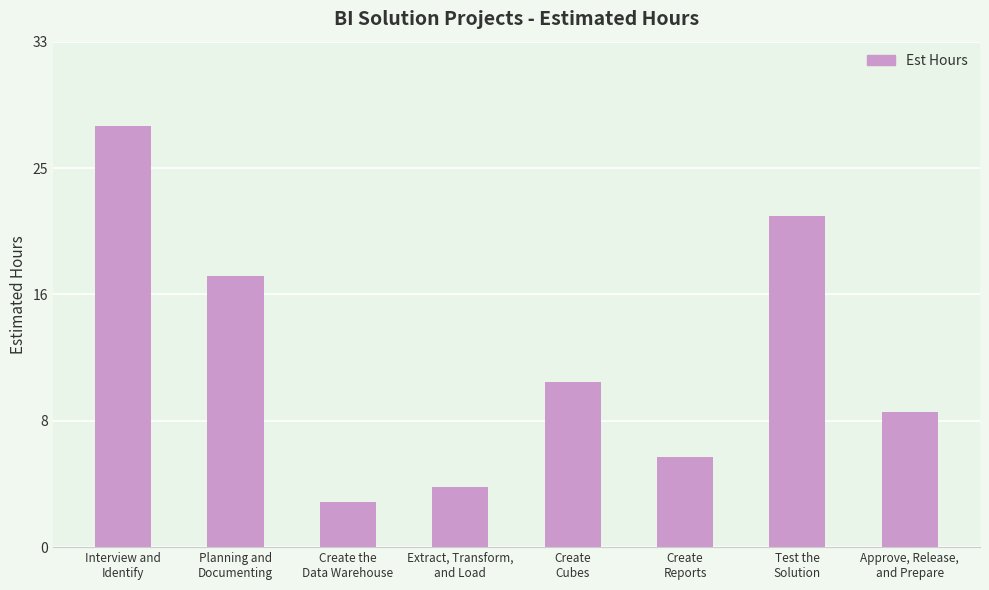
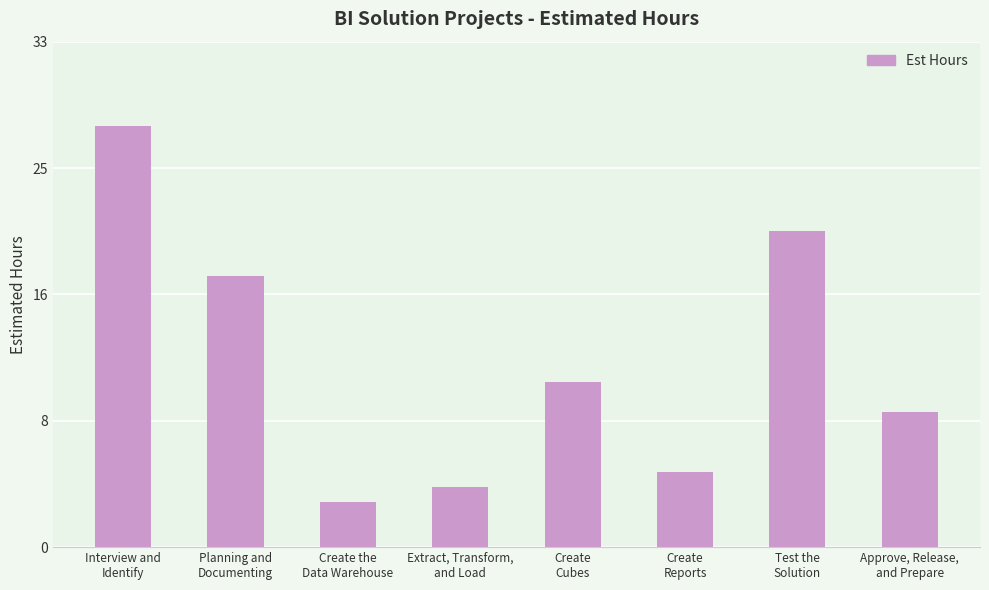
Create Reports: 6 -> 5
Test the Solution: 22 -> 21
